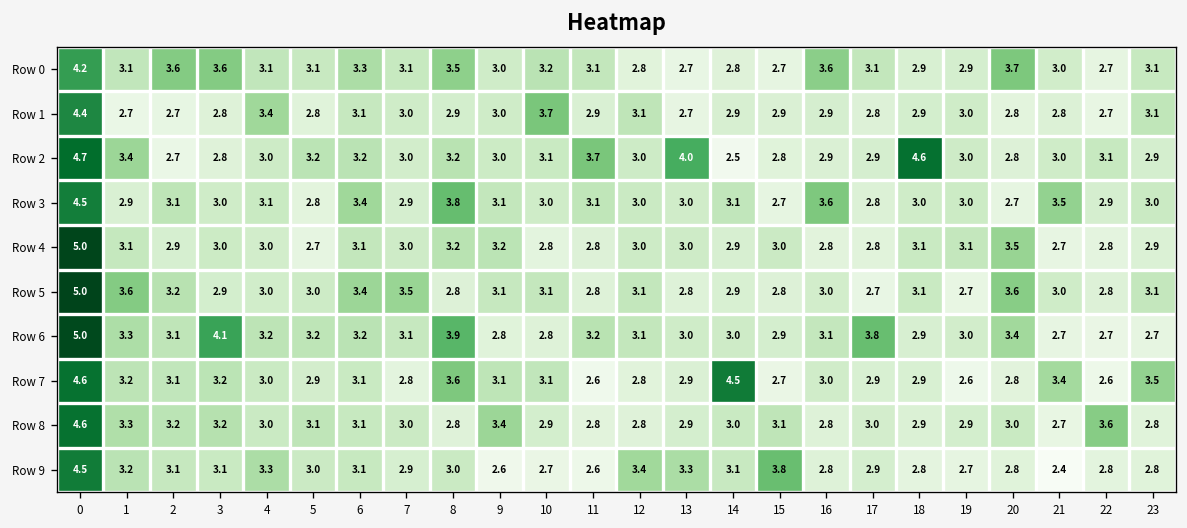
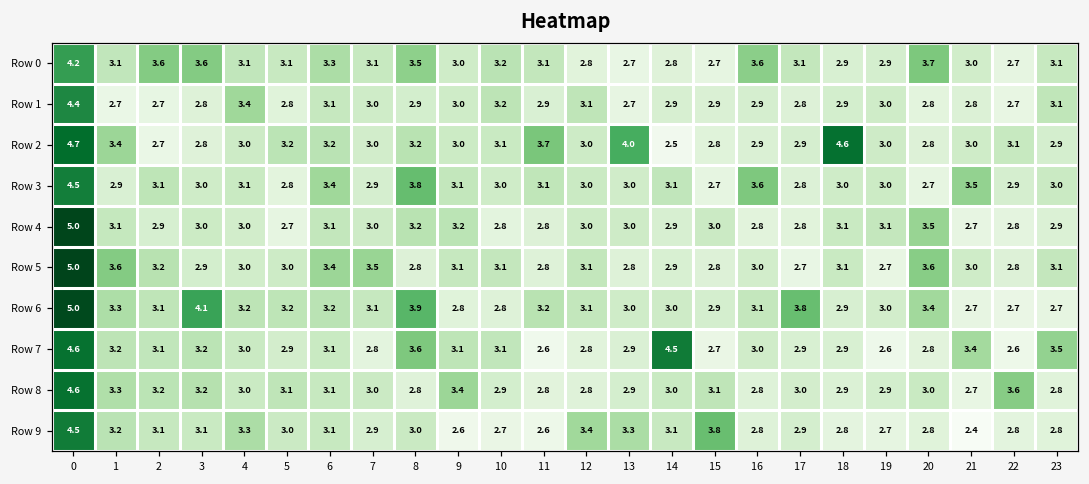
Row 1, 10: 3.7 -> 3.2
